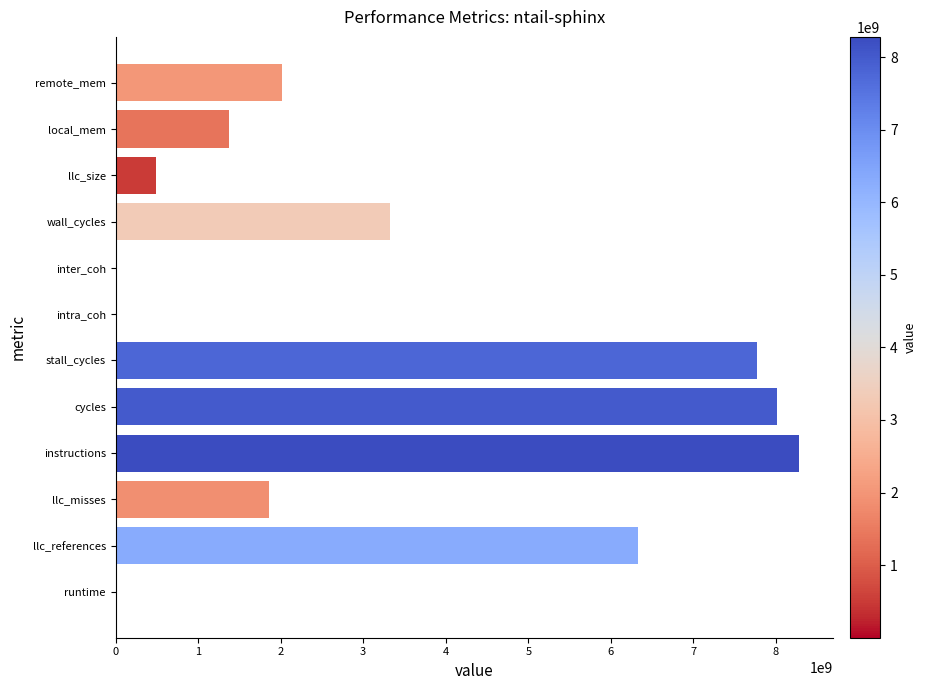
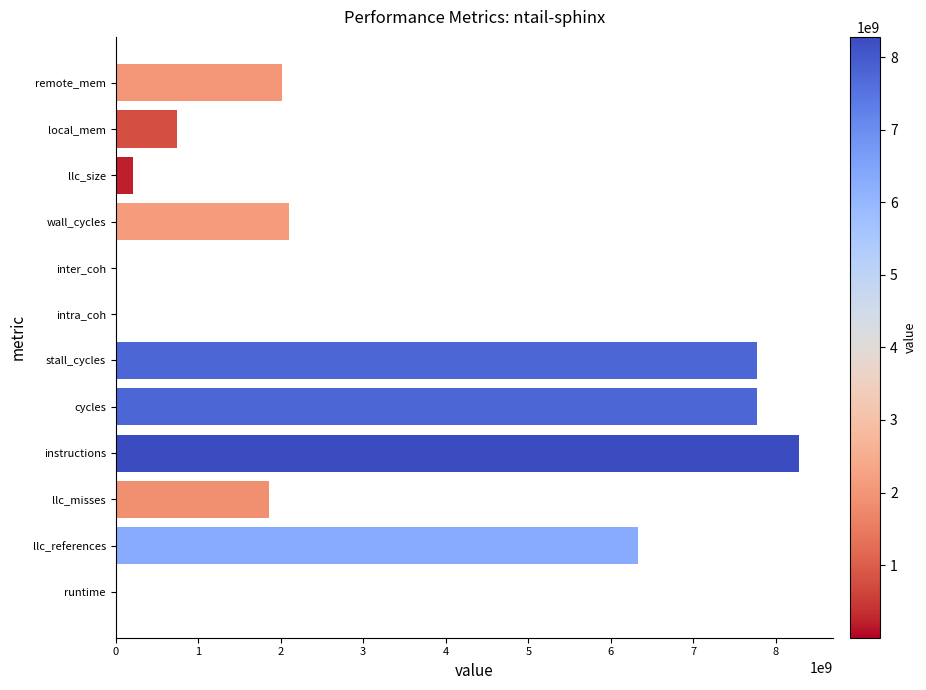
local_mem: 1400000000 -> 800000000
llc_size: 500000000 -> 200000000
wall_cycles: 3300000000 -> 2100000000
cycles: 8000000000 -> 7800000000
